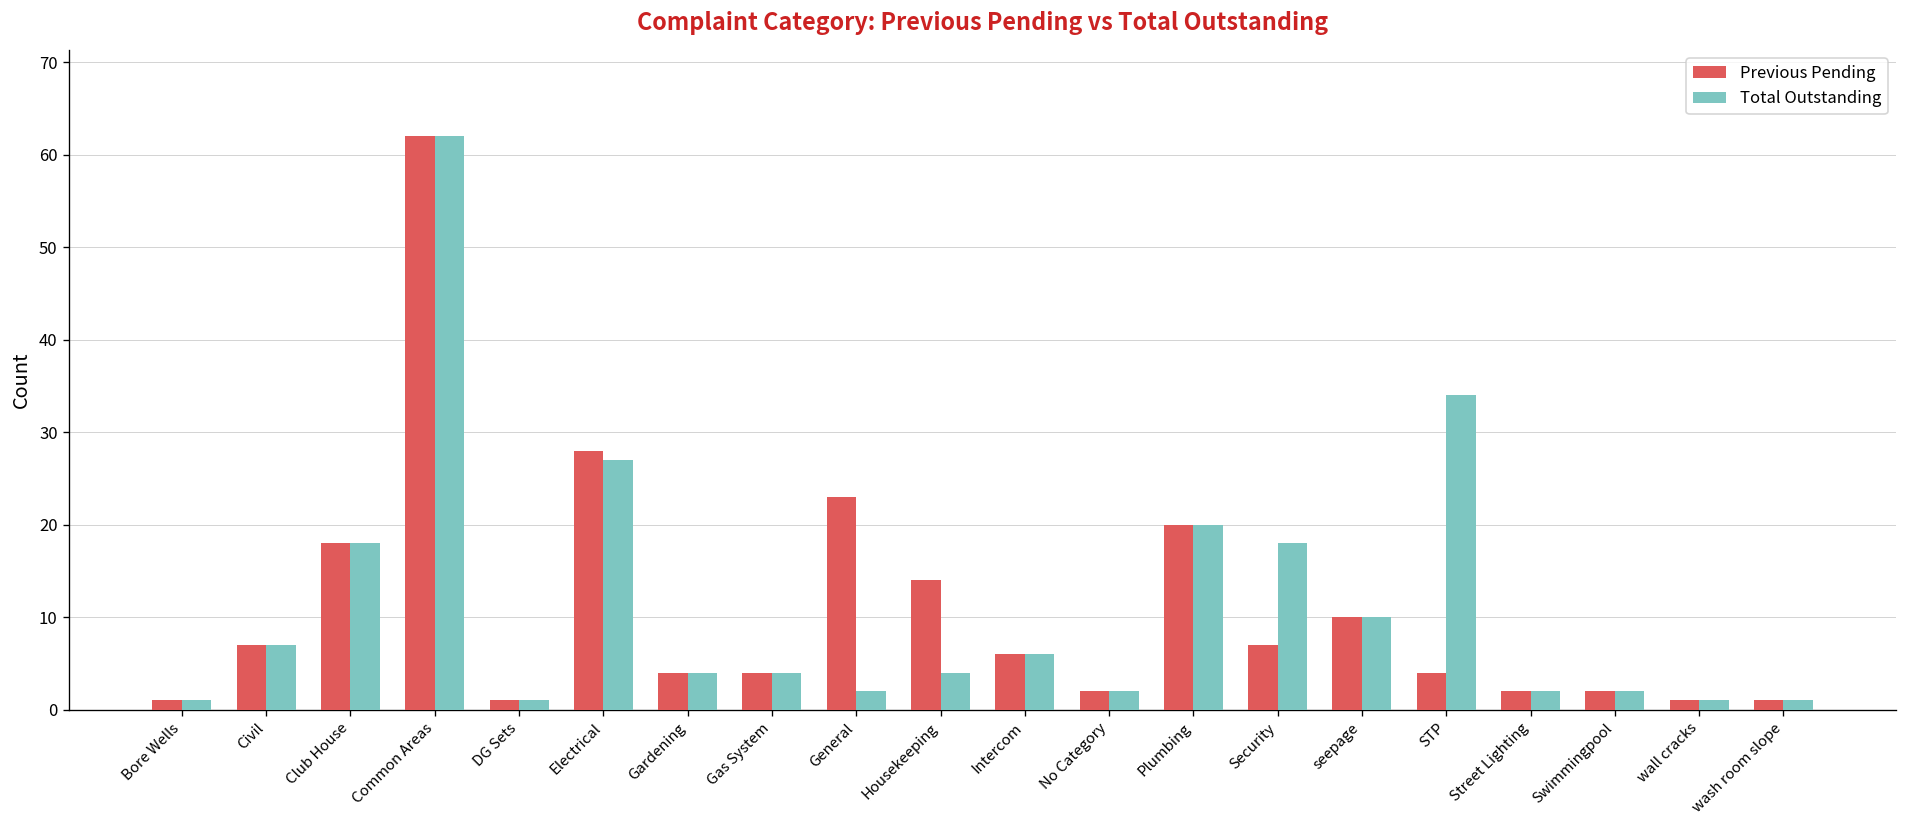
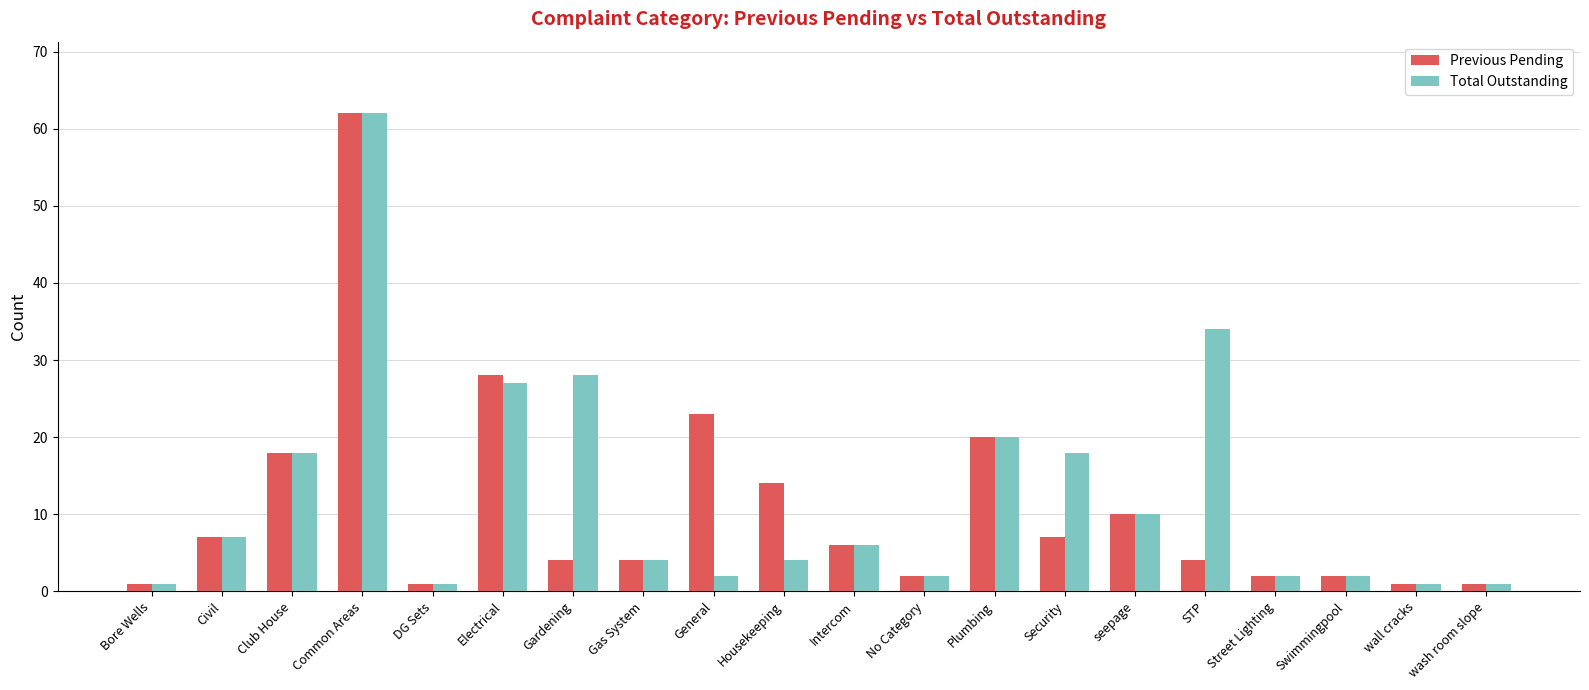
Total Outstanding, Gardening: 4 -> 28
